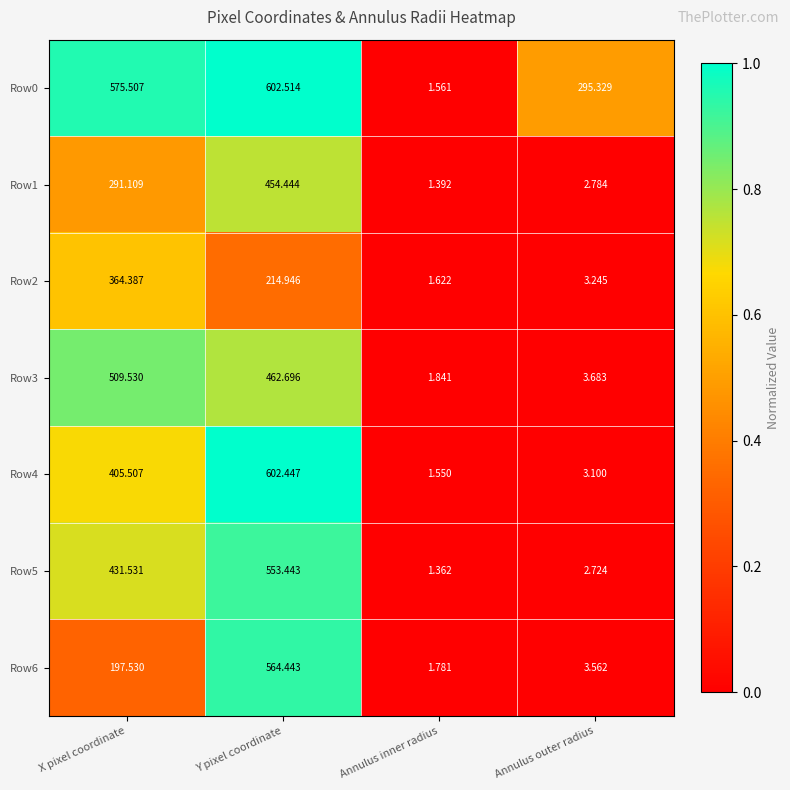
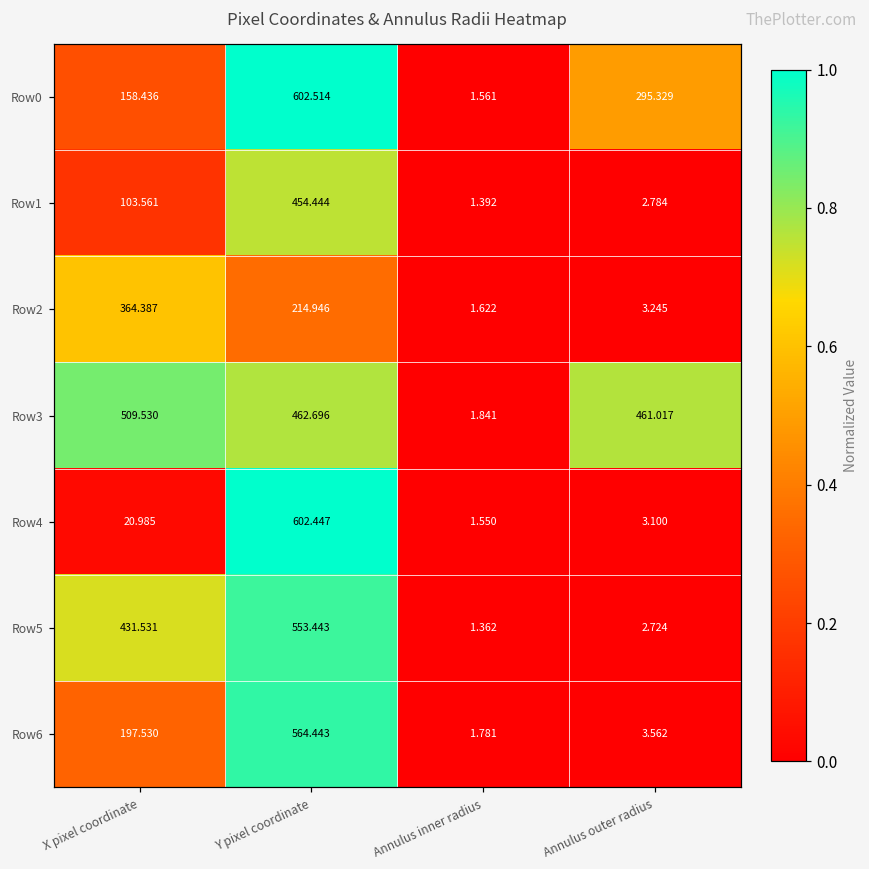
Row0, X pixel coordinate: 575.507 -> 158.436
Row1, X pixel coordinate: 291.109 -> 103.561
Row3, Annulus outer radius: 3.683 -> 461.017
Row4, X pixel coordinate: 405.507 -> 20.985
